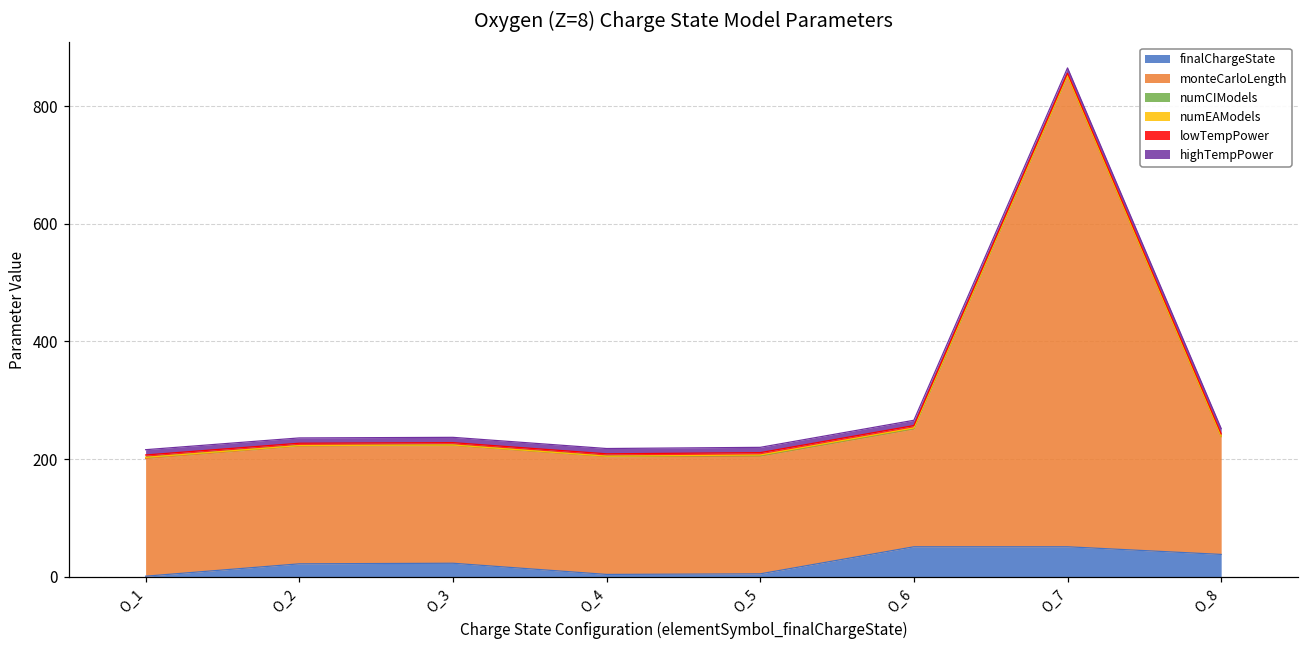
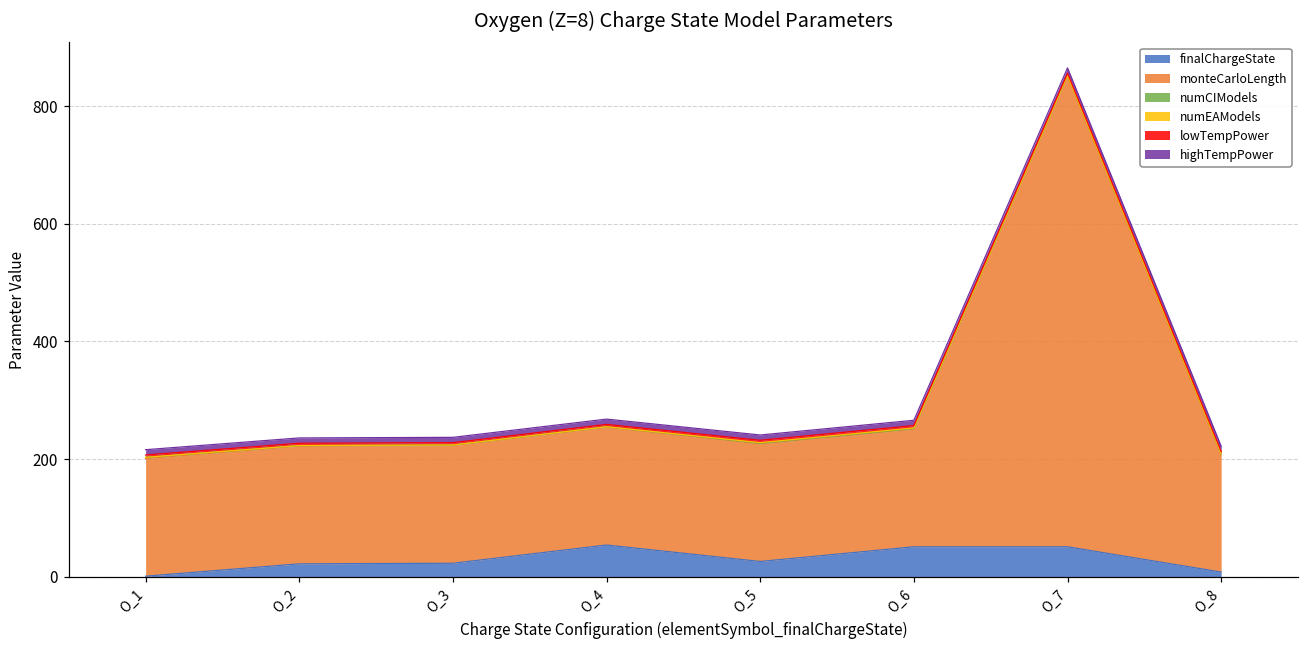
finalChargeState, O_4: 0 -> 50
finalChargeState, O_5: 10 -> 30
finalChargeState, O_8: 40 -> 10
